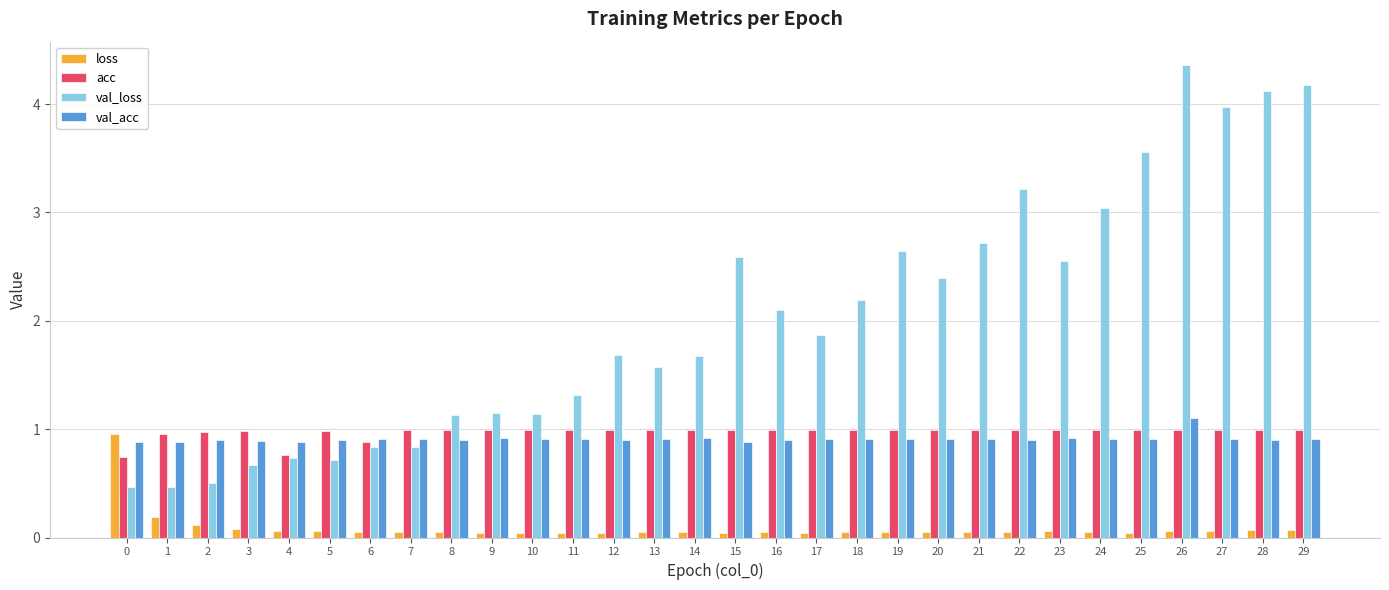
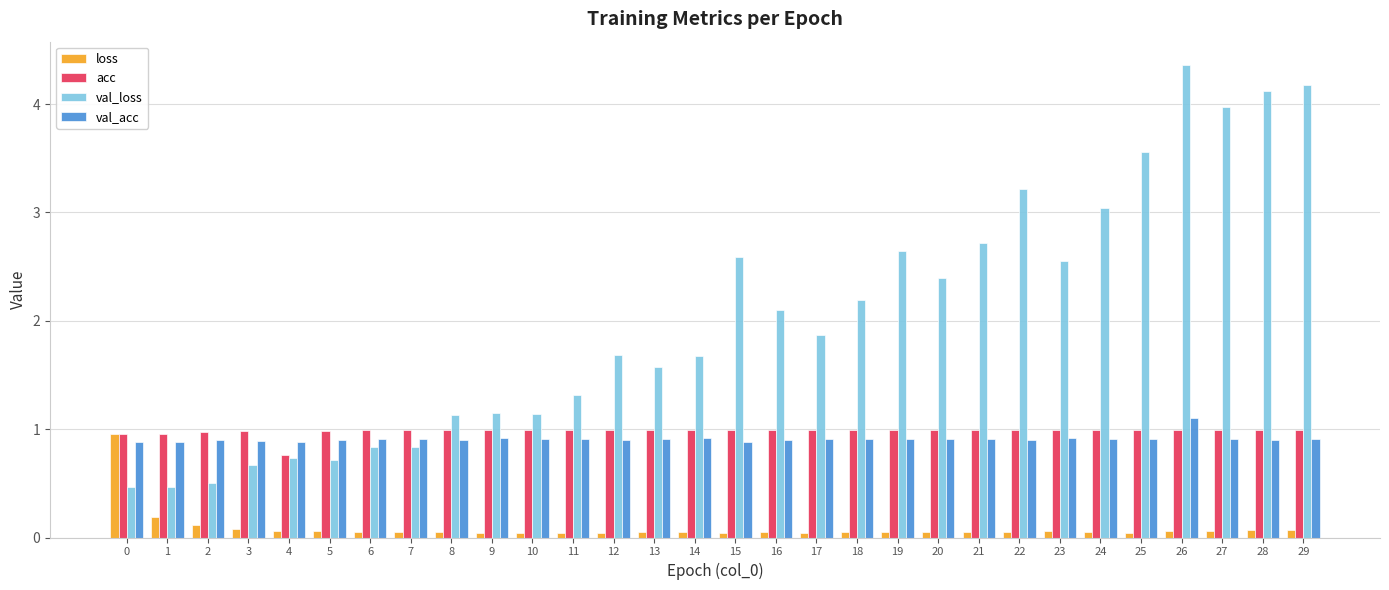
acc, 0: 0.74 -> 0.95
acc, 6: 0.88 -> 0.99
